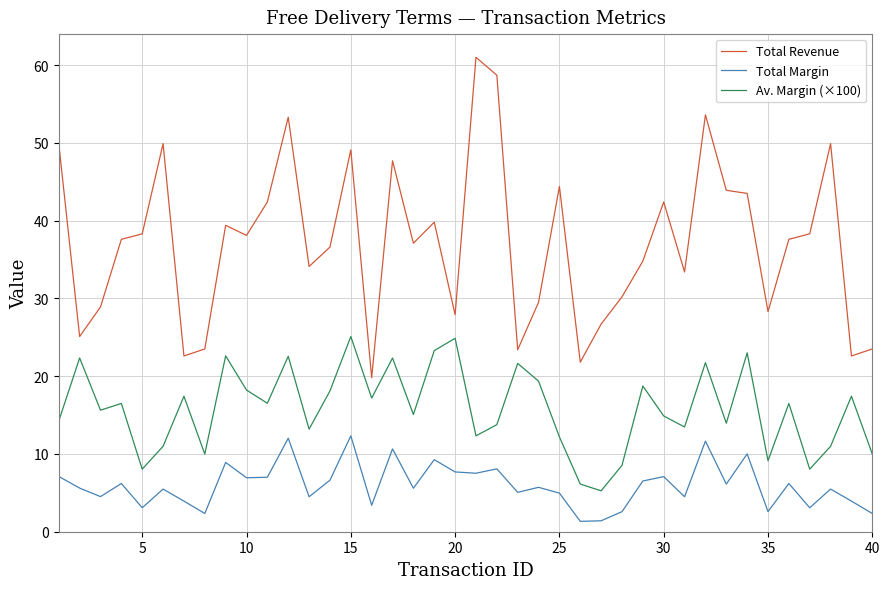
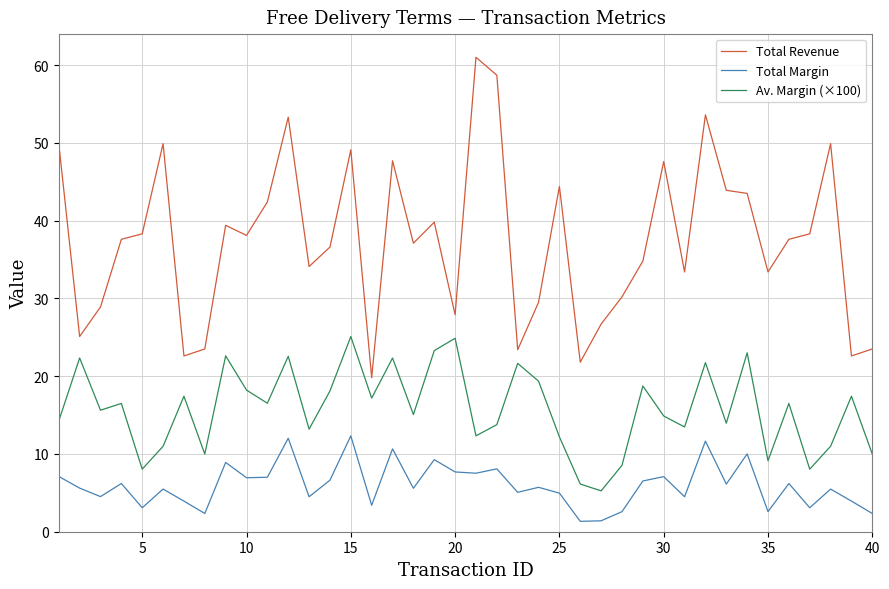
Total Revenue, 30: 42 -> 48
Total Revenue, 35: 28 -> 33
